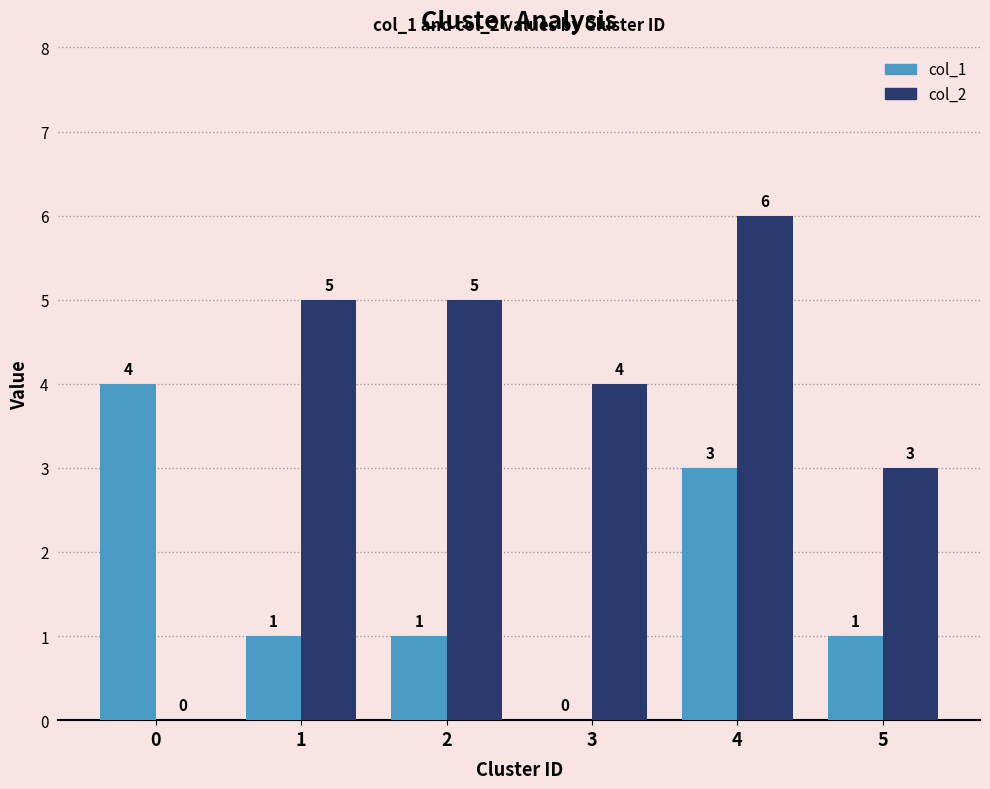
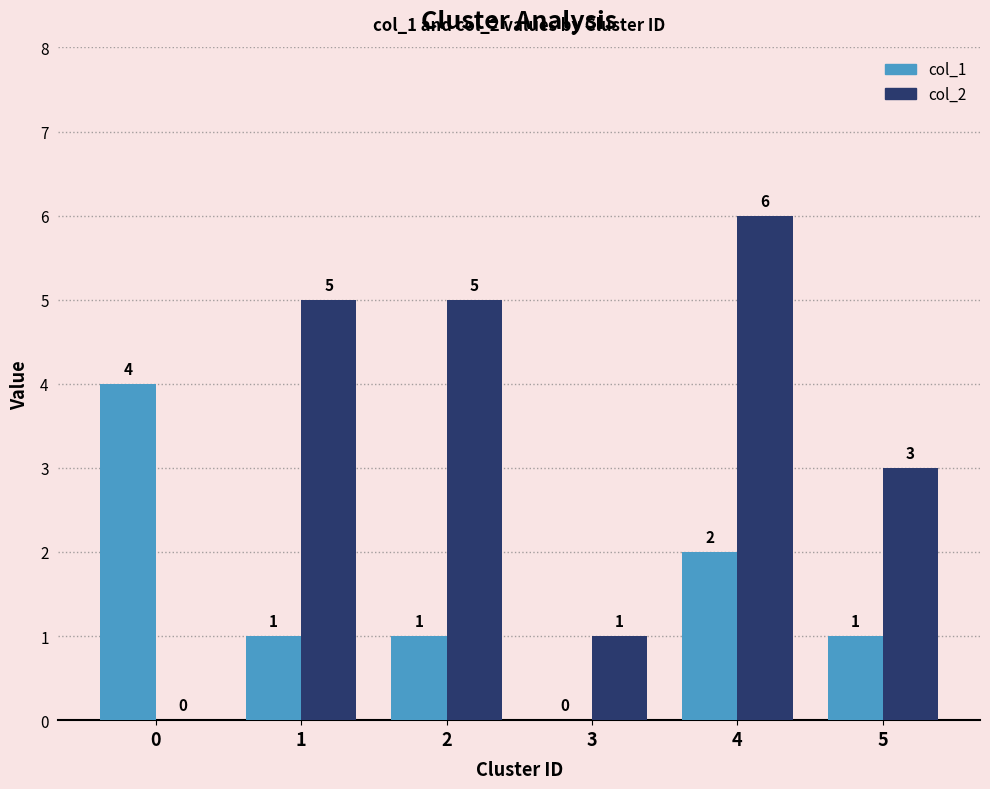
col_2, 3: 4 -> 1
col_1, 4: 3 -> 2
